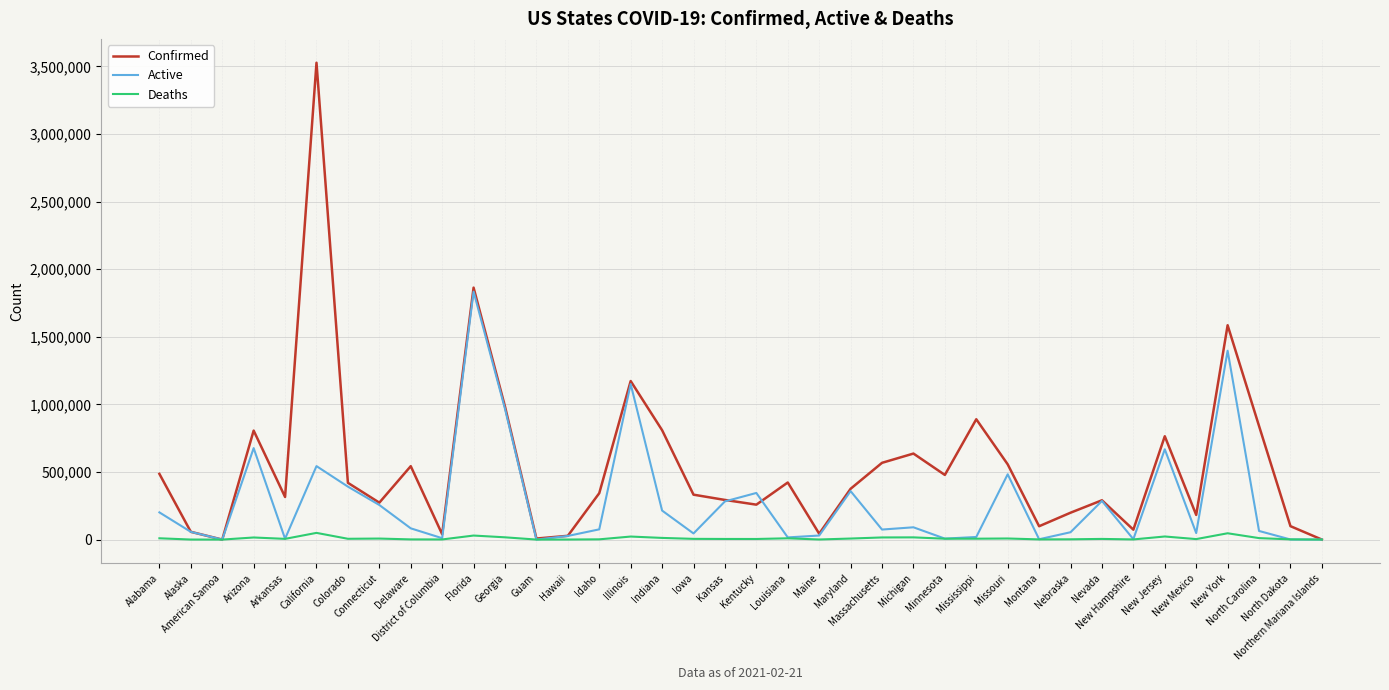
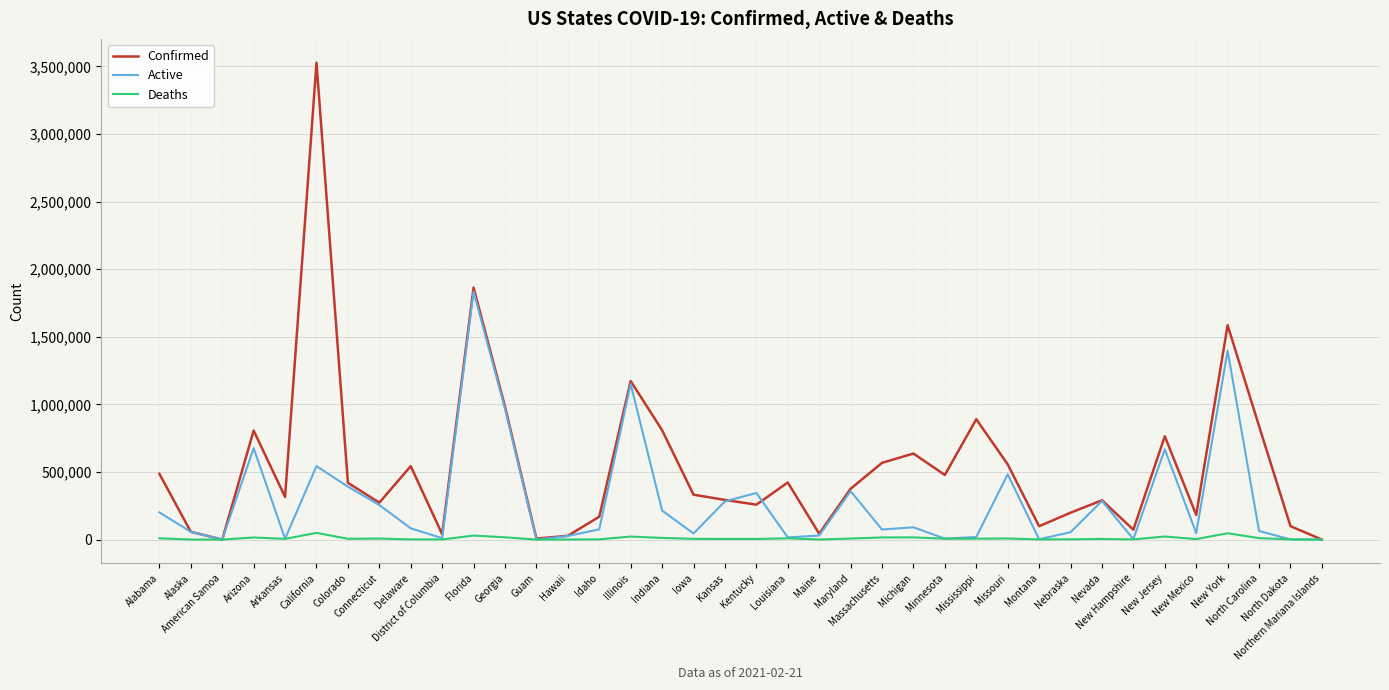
Confirmed, Idaho: 340,000 -> 170,000
